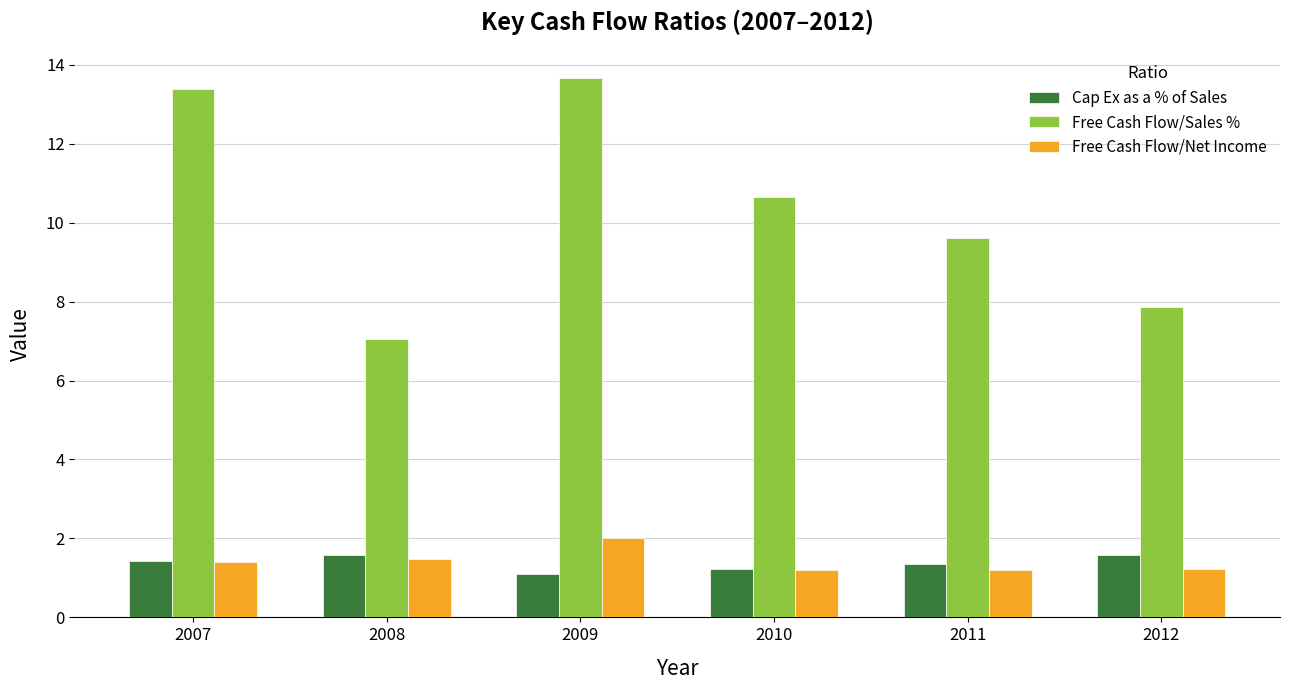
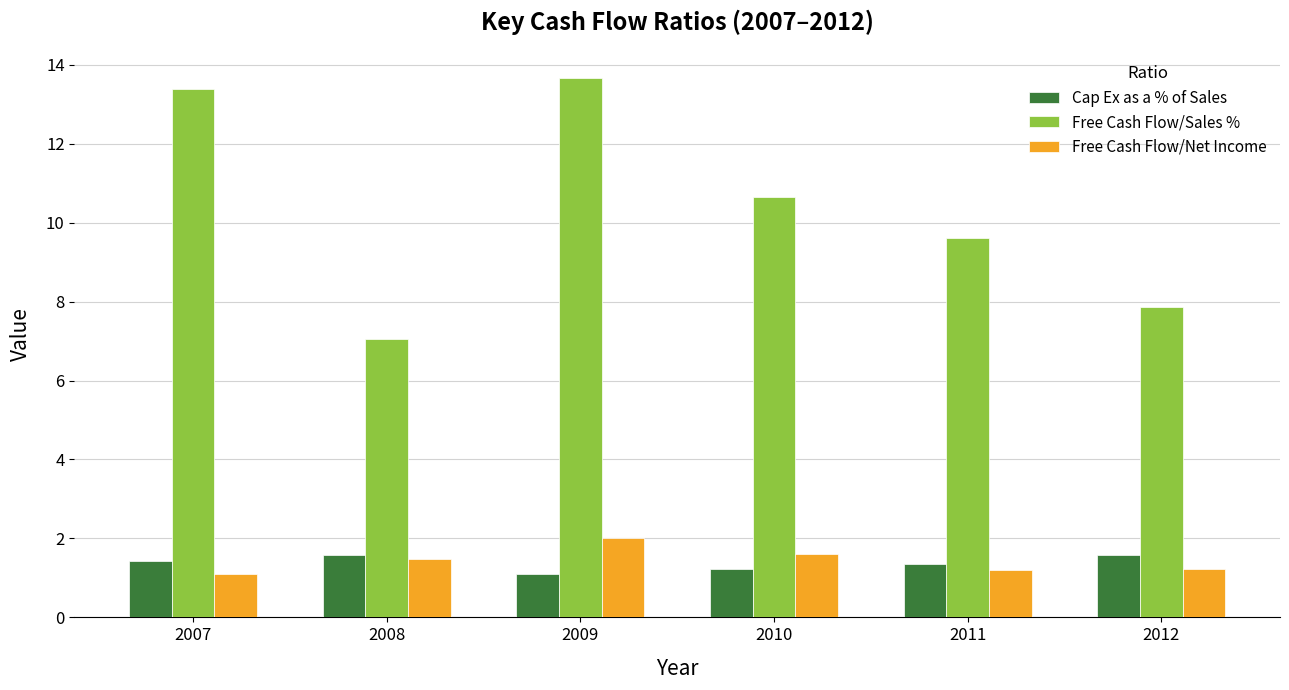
Free Cash Flow/Net Income, 2007: 1.4 -> 1.1
Free Cash Flow/Net Income, 2010: 1.2 -> 1.6
